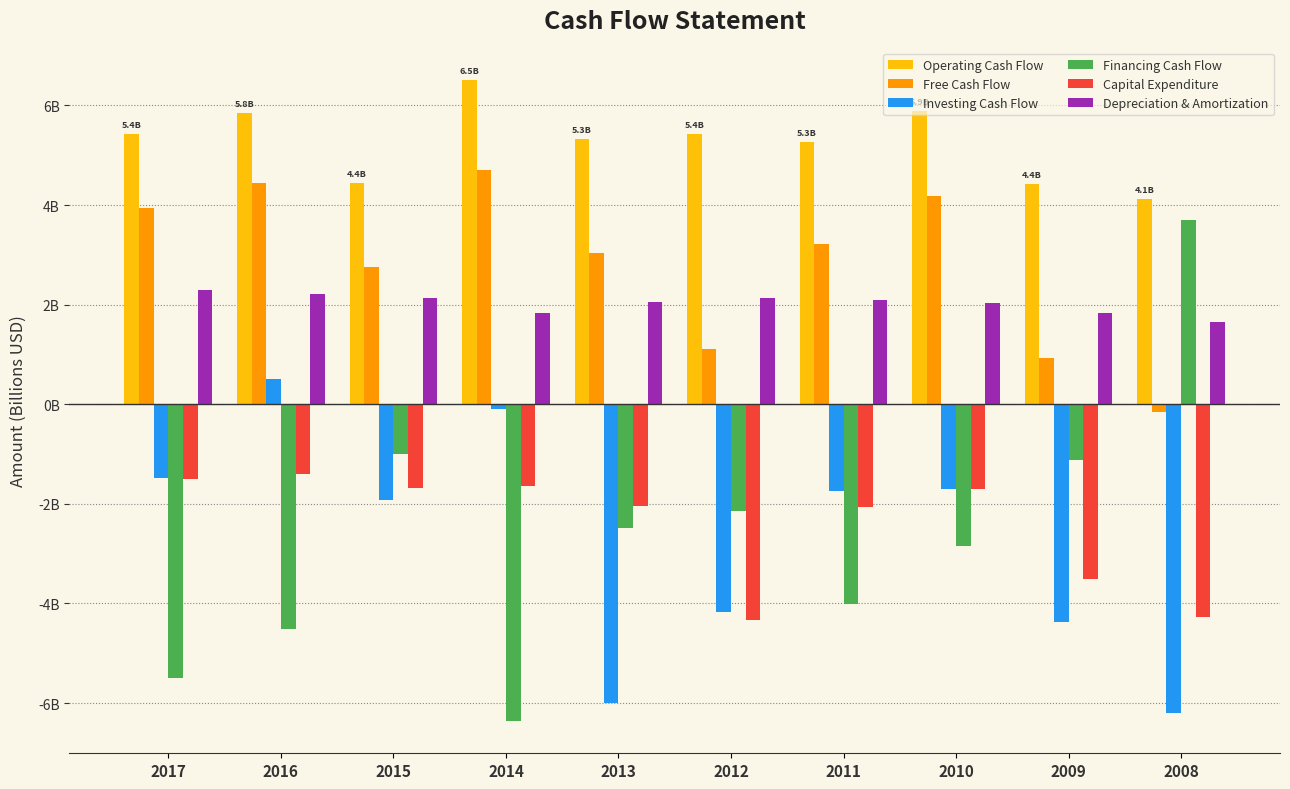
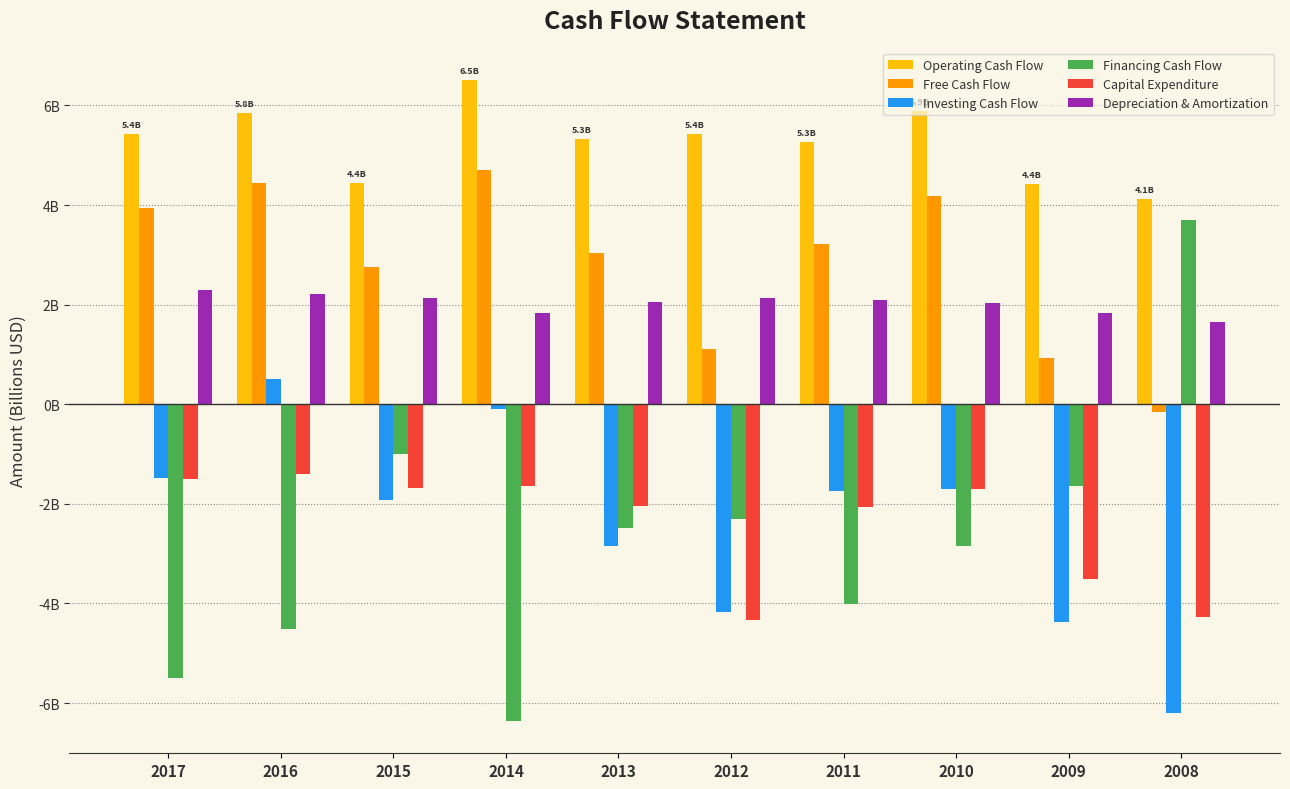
Investing Cash Flow, 2013: -6000000000 -> -2900000000
Financing Cash Flow, 2012: -2100000000 -> -2300000000
Financing Cash Flow, 2009: -1100000000 -> -1600000000
